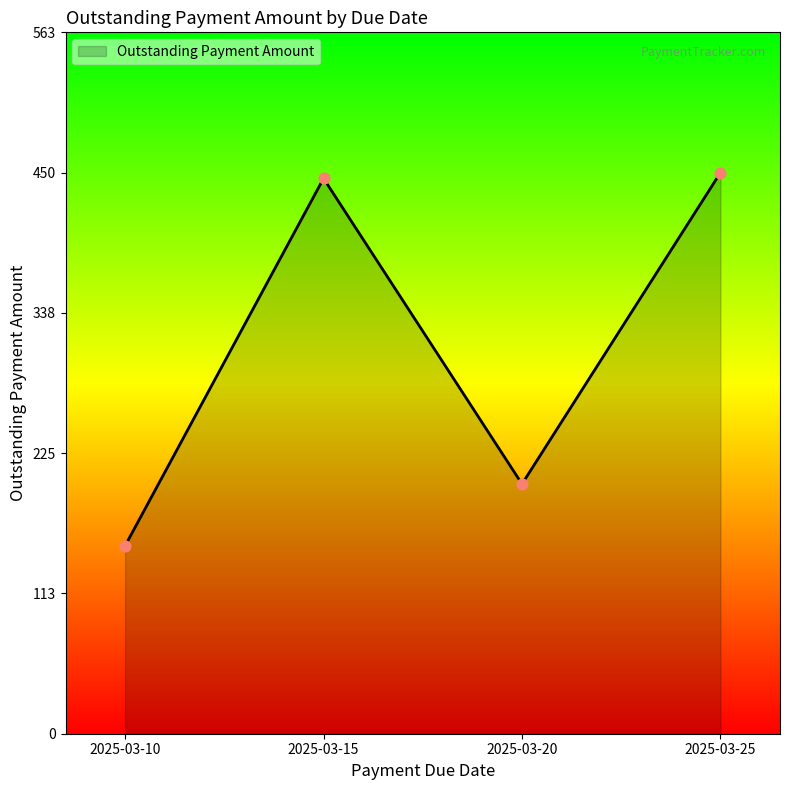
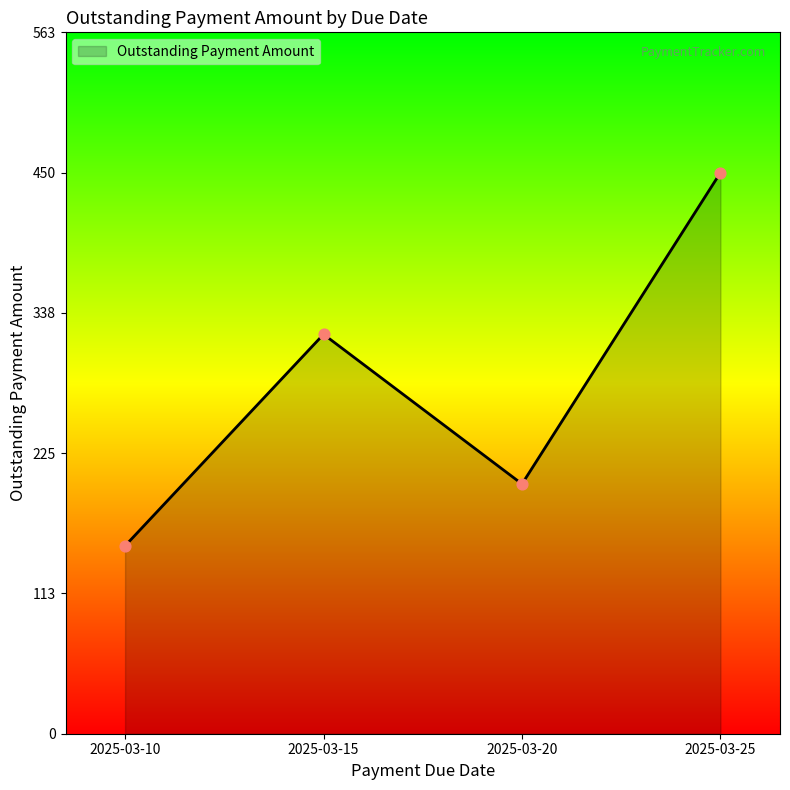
2025-03-15: 446 -> 321
